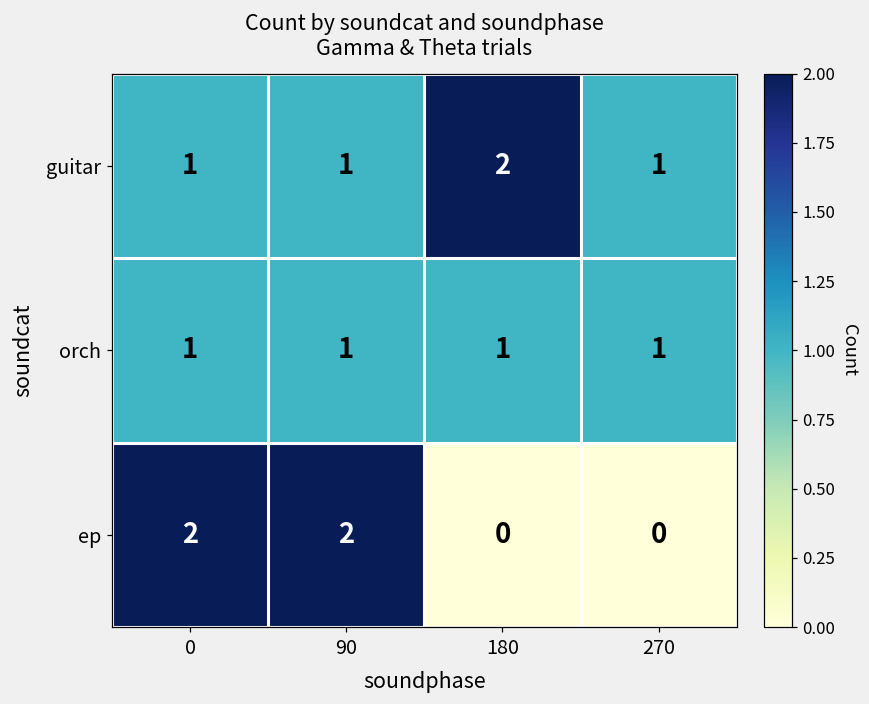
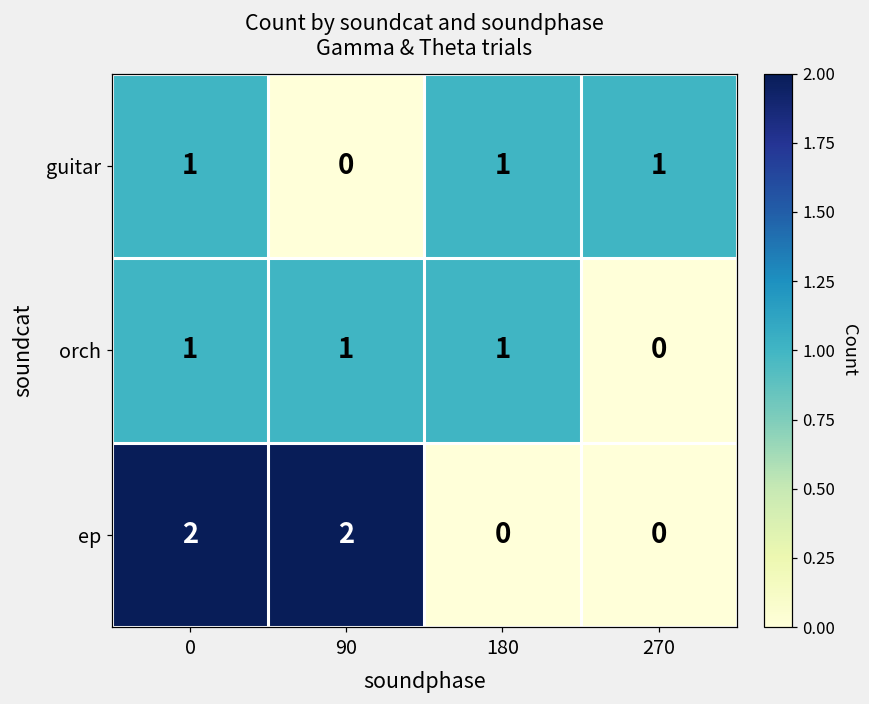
guitar, 90: 1 -> 0
guitar, 180: 2 -> 1
orch, 270: 1 -> 0
